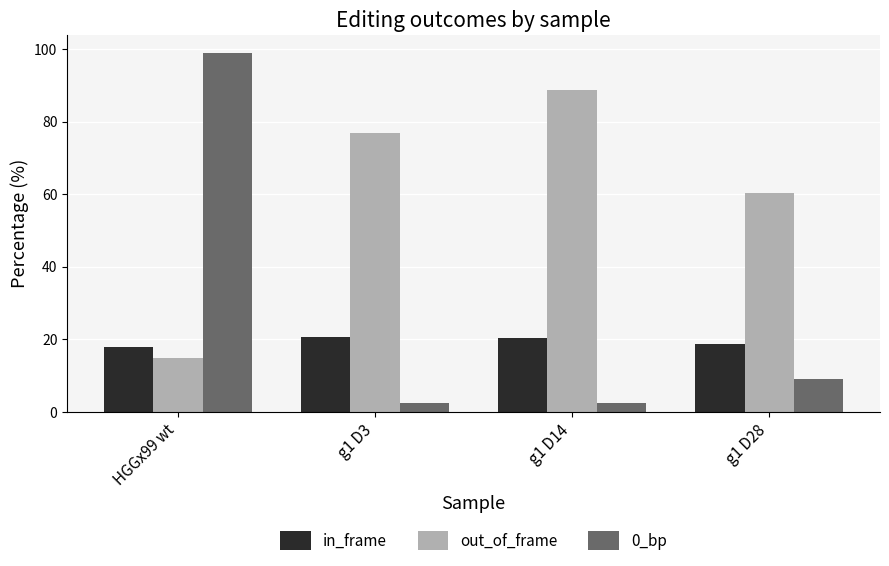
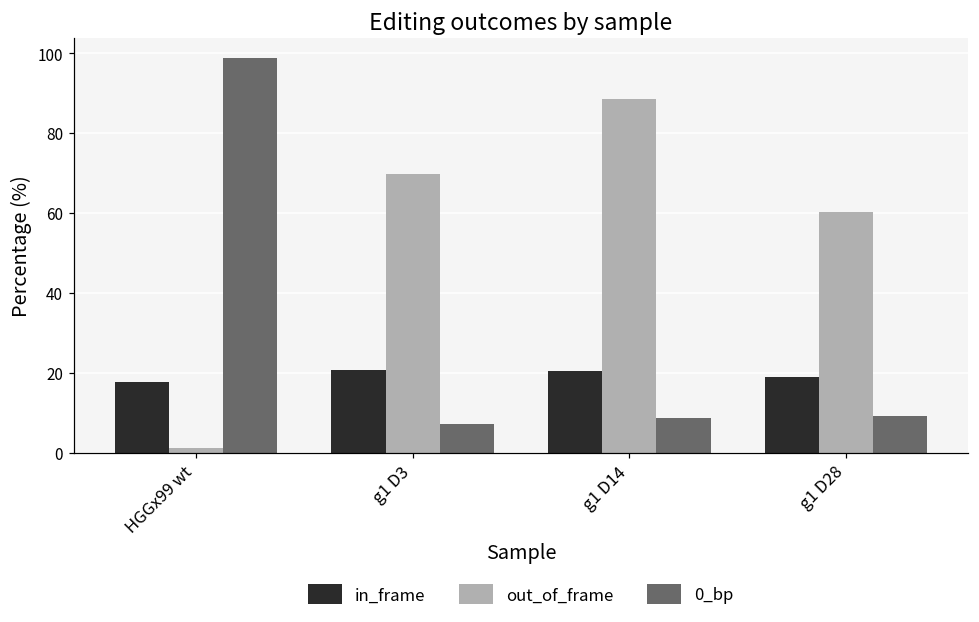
out_of_frame, HGGx99 wt: 15 -> 1
out_of_frame, g1 D3: 77 -> 70
0_bp, g1 D3: 2 -> 7
0_bp, g1 D14: 3 -> 9
